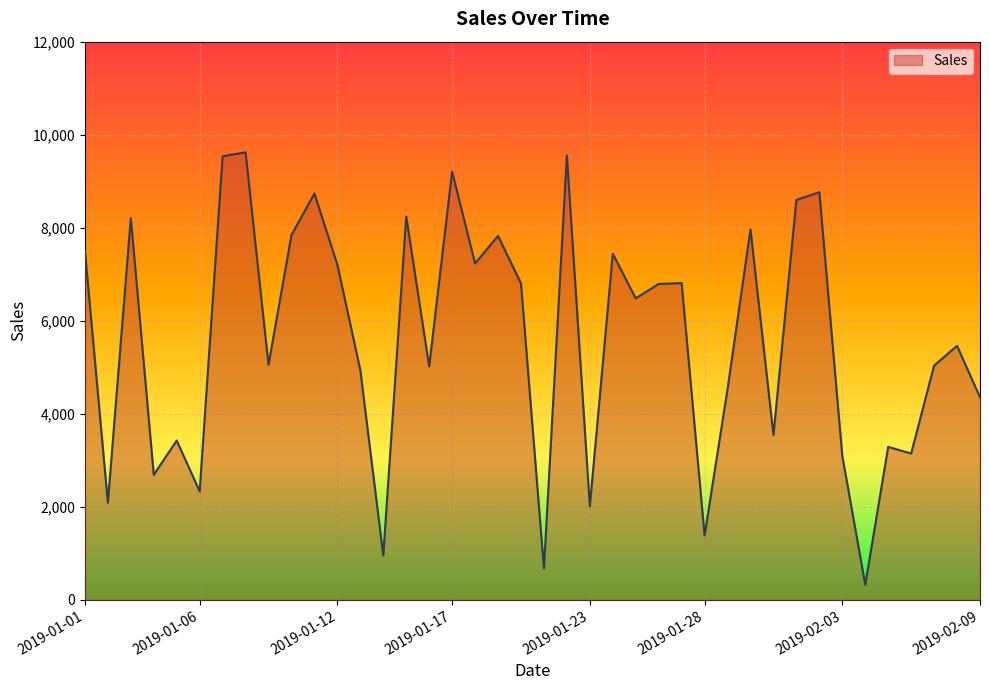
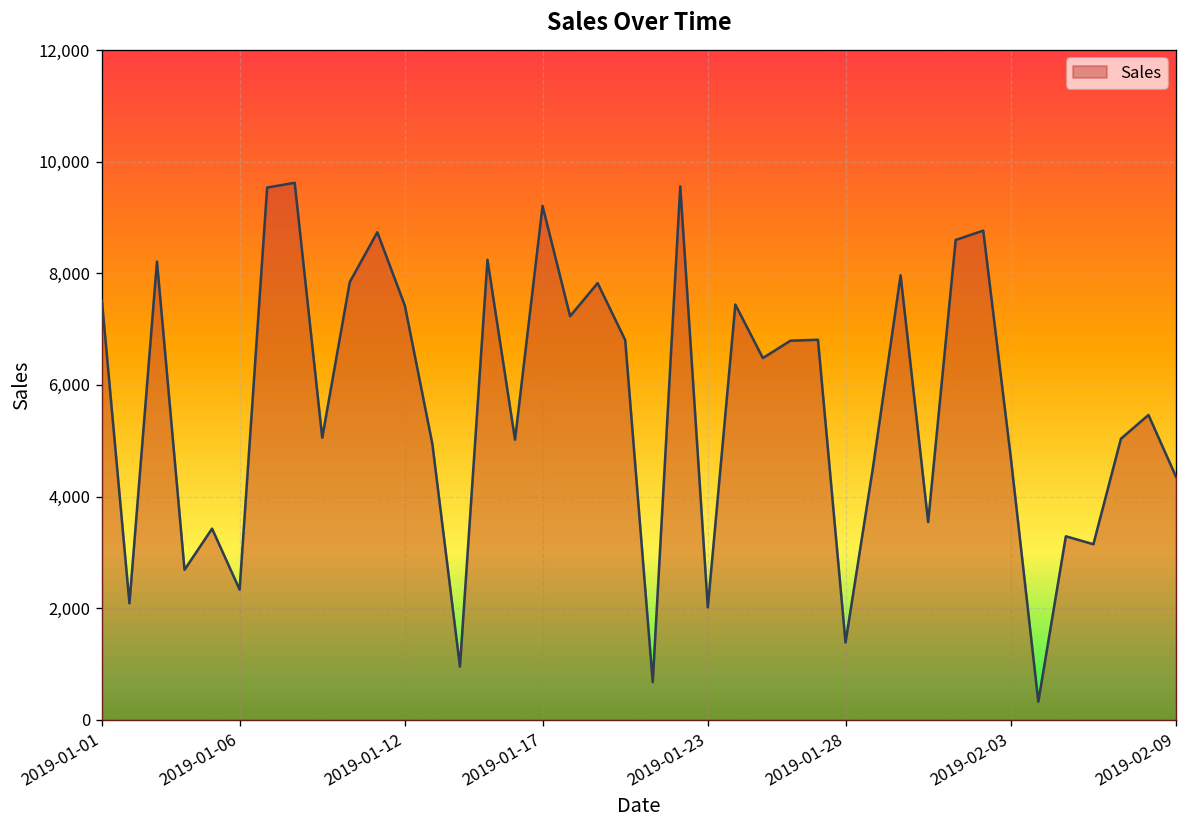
2019-01-12: 7,200 -> 7,400
2019-02-03: 3,100 -> 4,700
